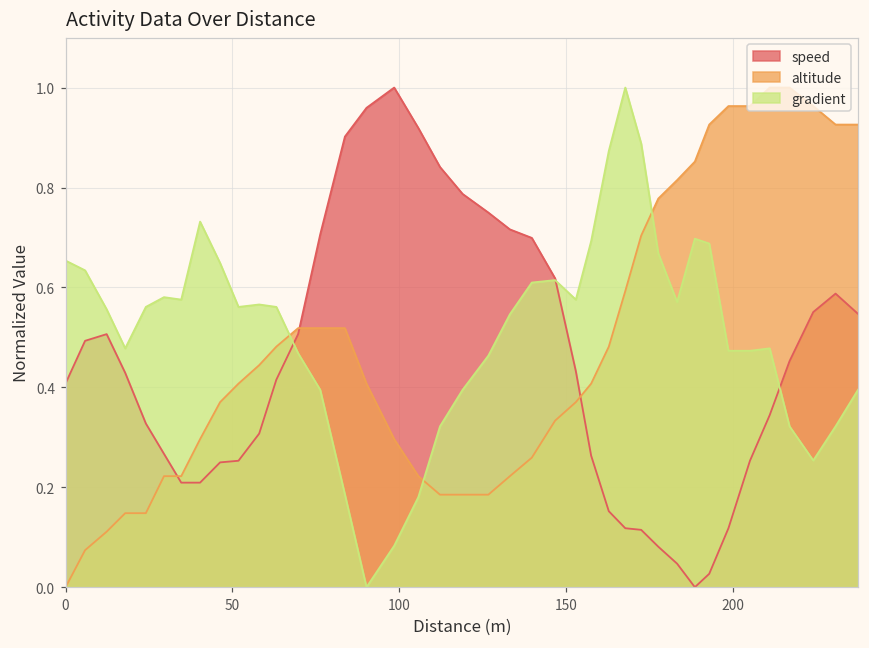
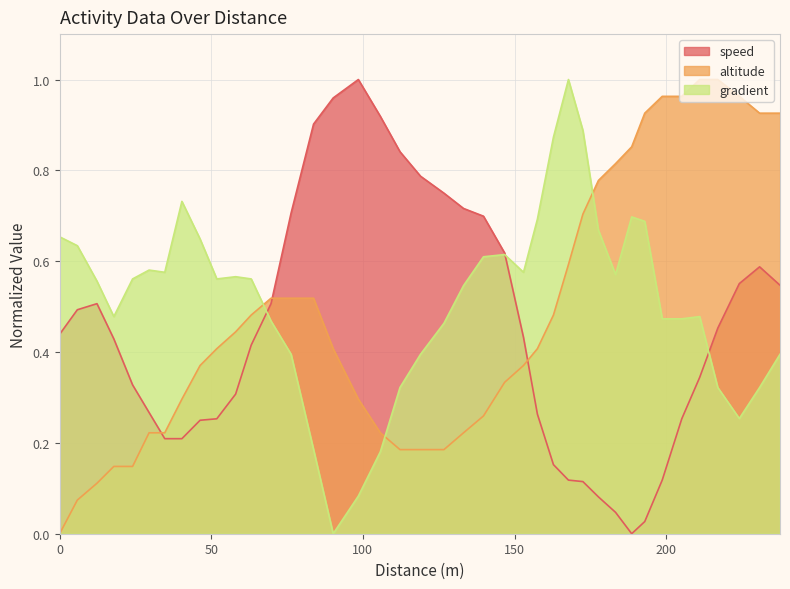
speed, 0: 0.41 -> 0.44
